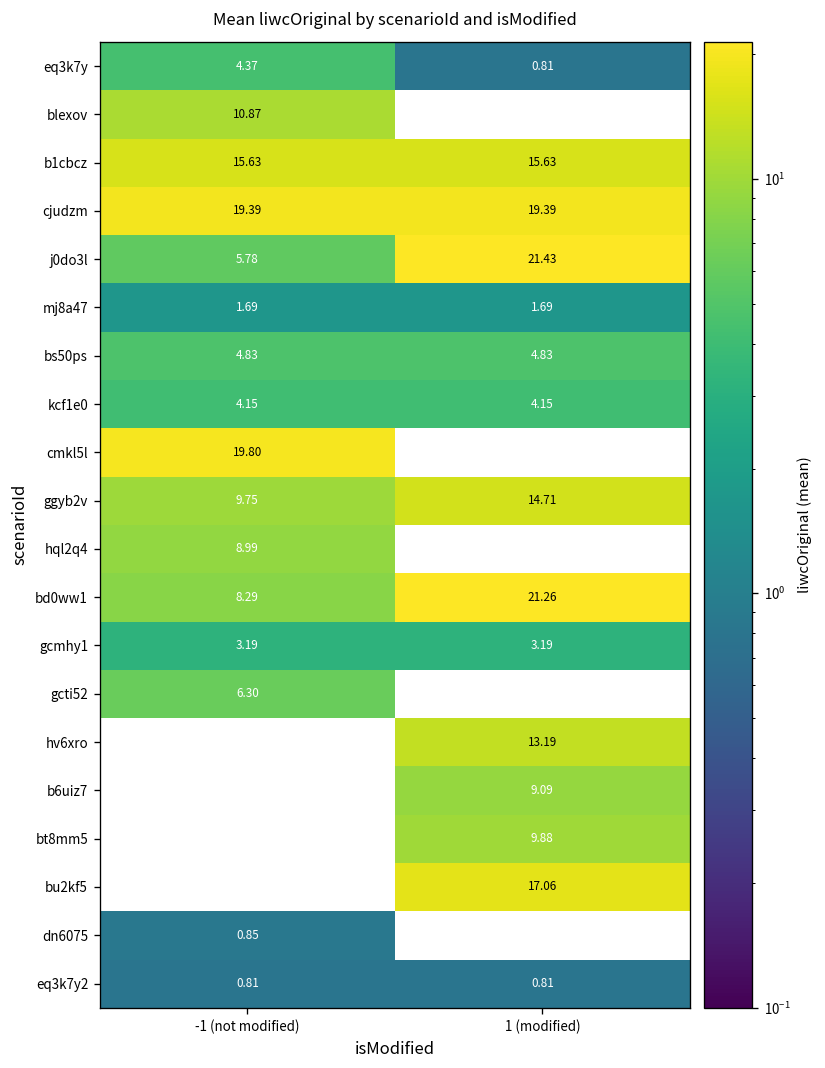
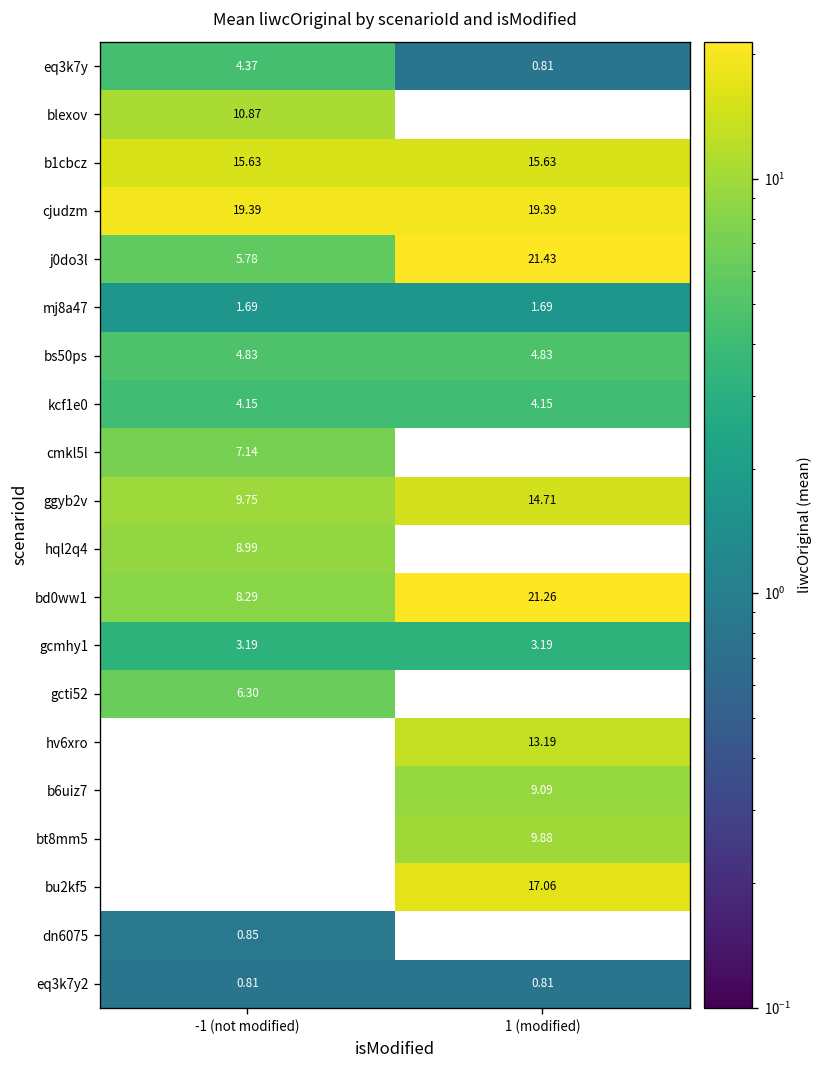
cmkl5l, -1 (not modified): 19.80 -> 7.14
